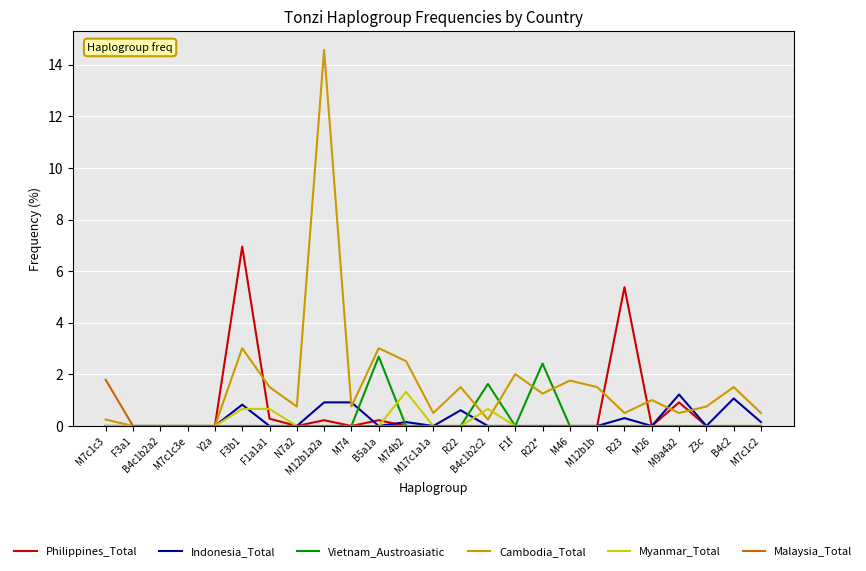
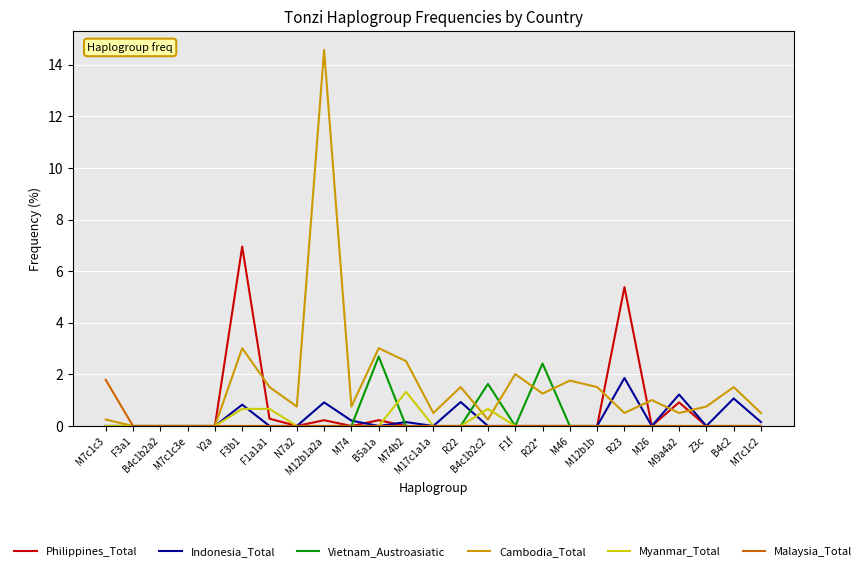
Indonesia_Total, M74: 0.9 -> 0.2
Indonesia_Total, R22: 0.6 -> 0.9
Indonesia_Total, R23: 0.3 -> 1.9
